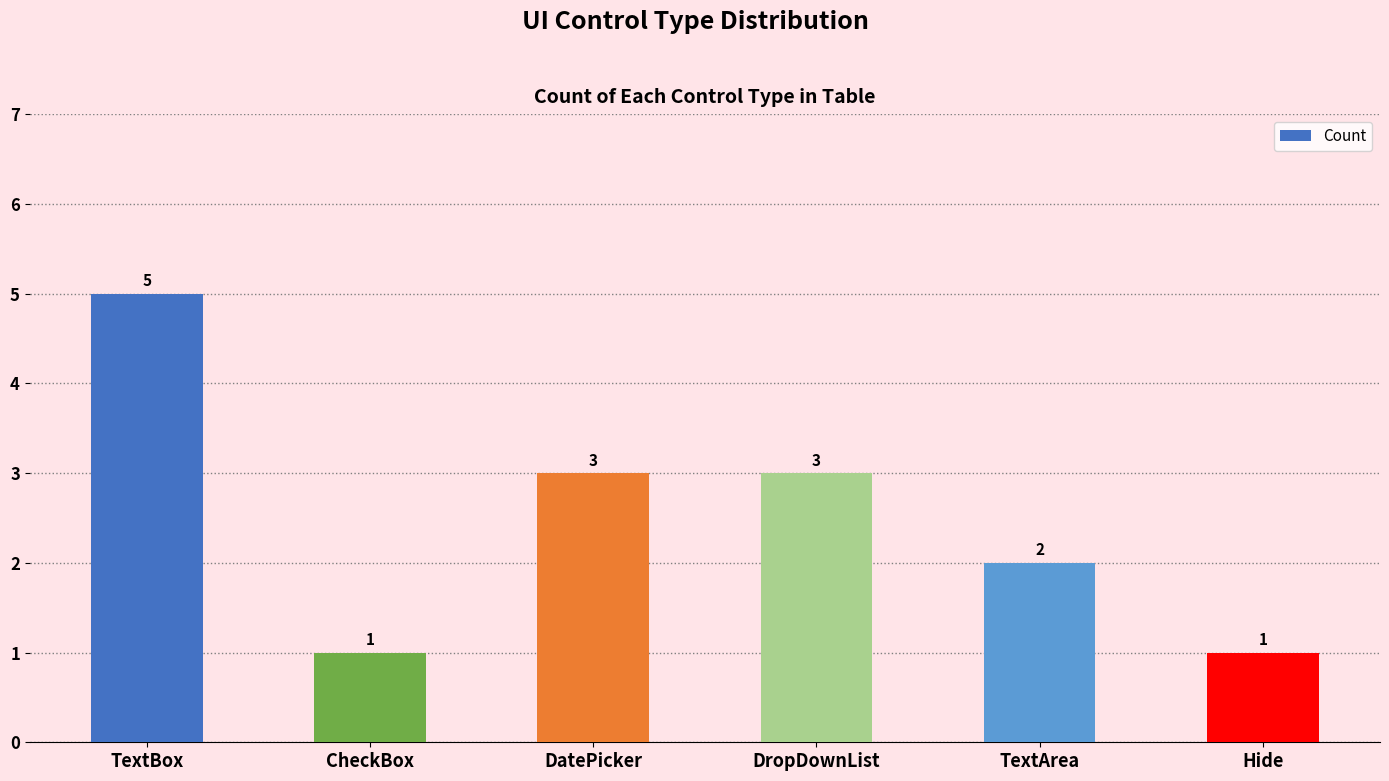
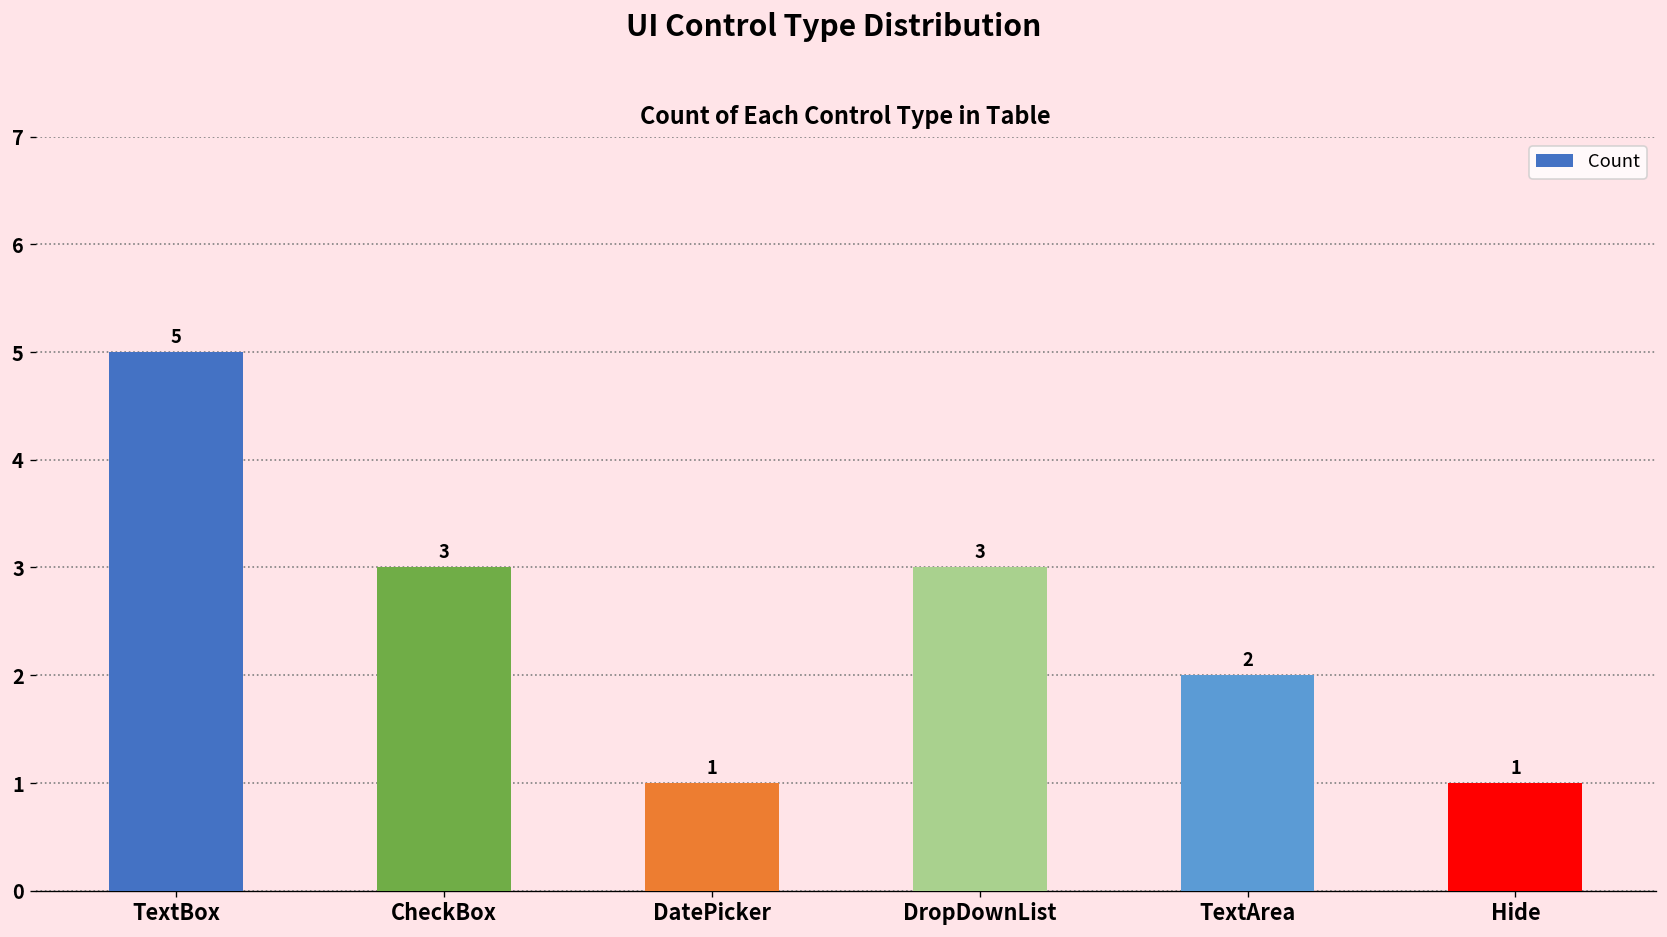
CheckBox: 1 -> 3
DatePicker: 3 -> 1
